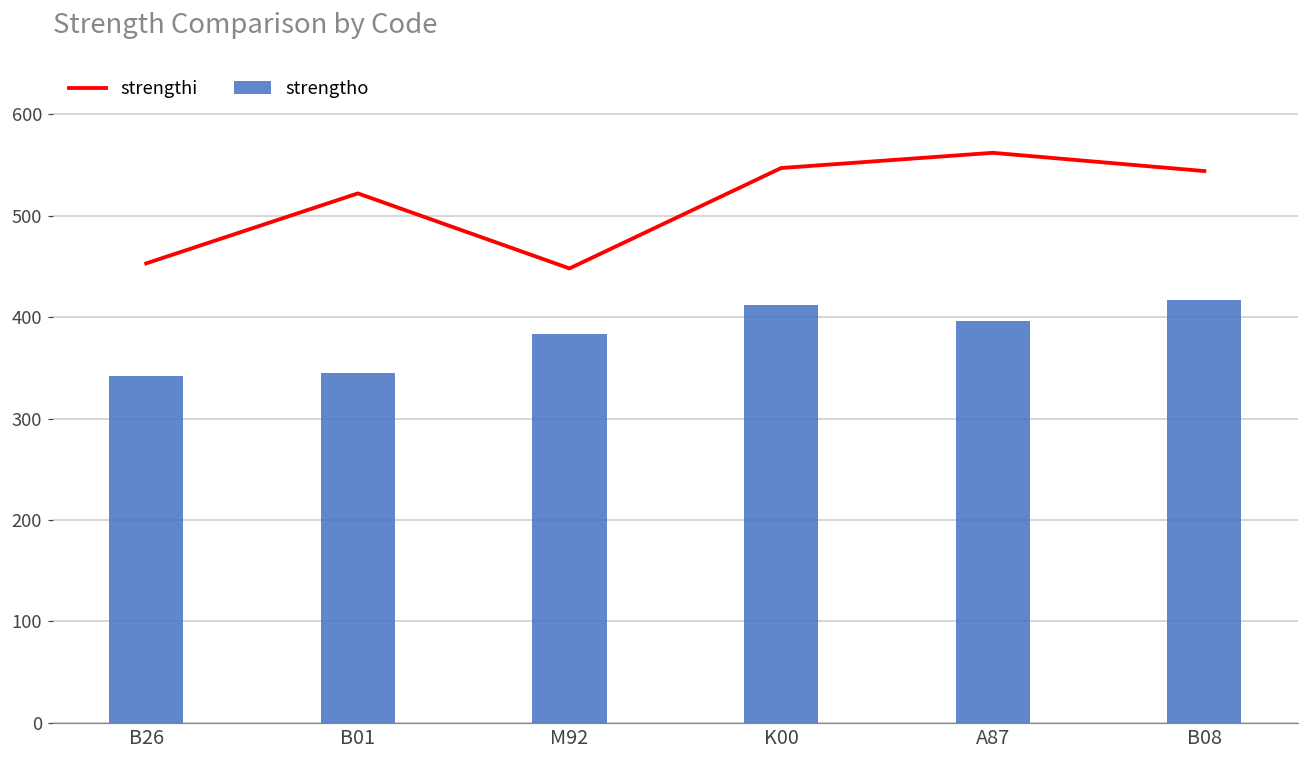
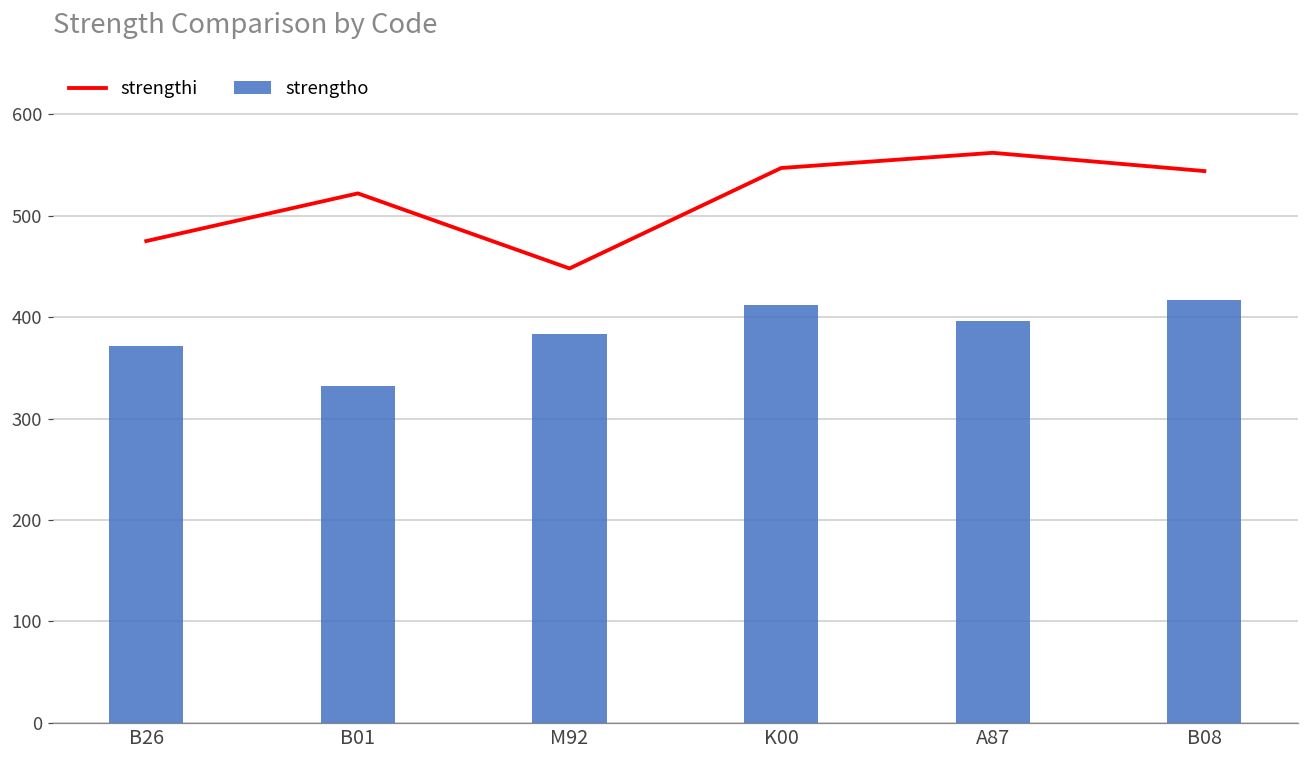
strengtho, B26: 340 -> 370
strengthi, B26: 450 -> 480
strengtho, B01: 350 -> 330
